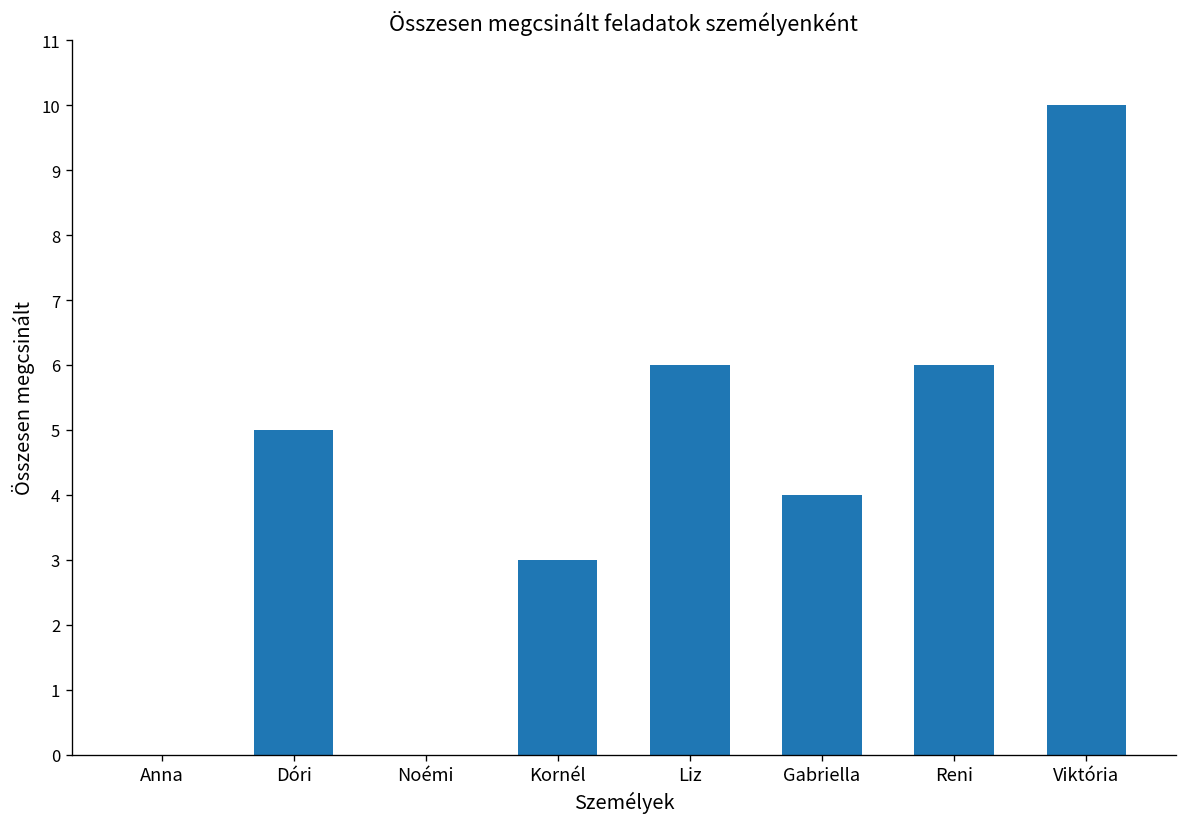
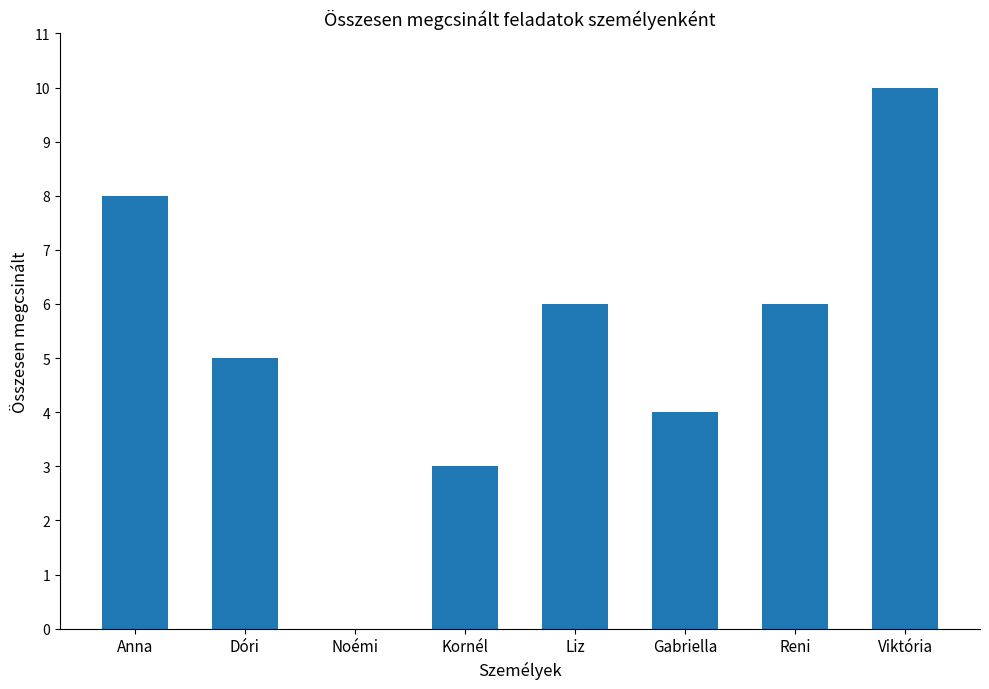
Anna: 0 -> 8
